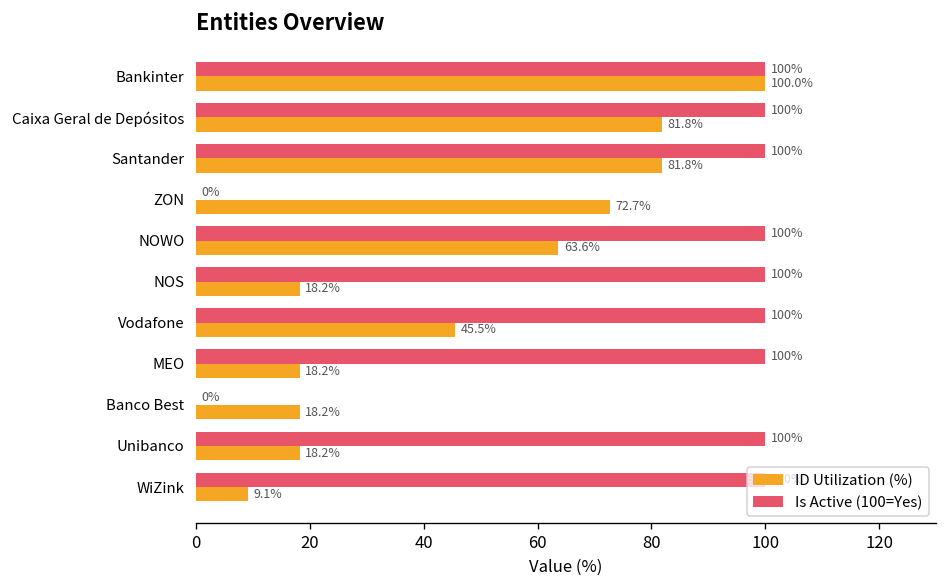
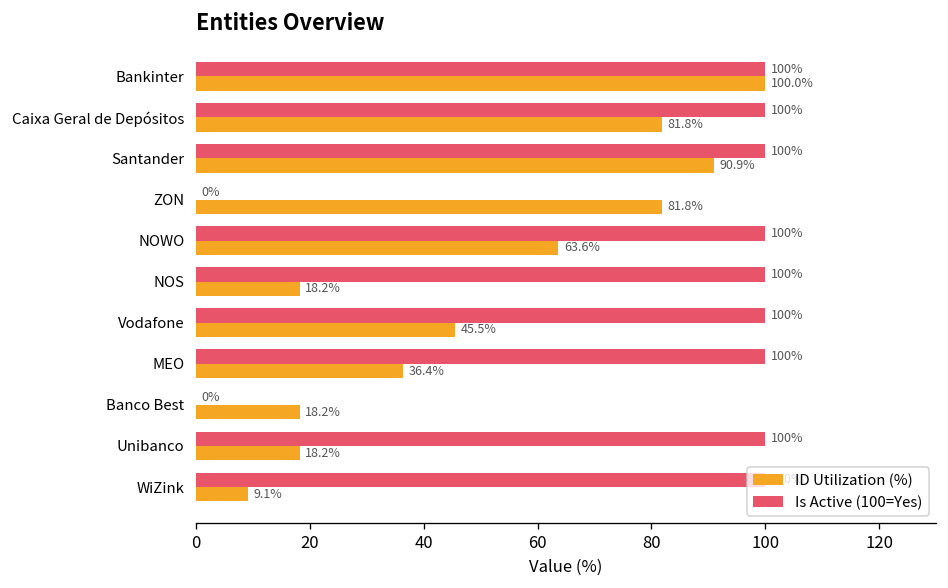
ID Utilization (%), Santander: 81.8% -> 90.9%
ID Utilization (%), ZON: 72.7% -> 81.8%
ID Utilization (%), MEO: 18.2% -> 36.4%
